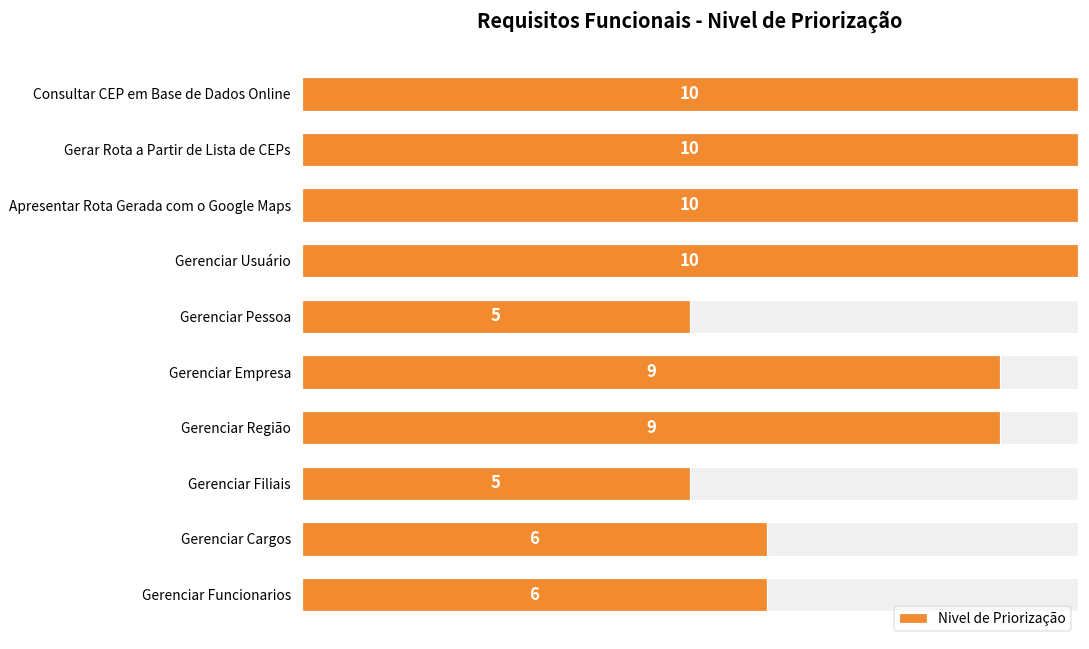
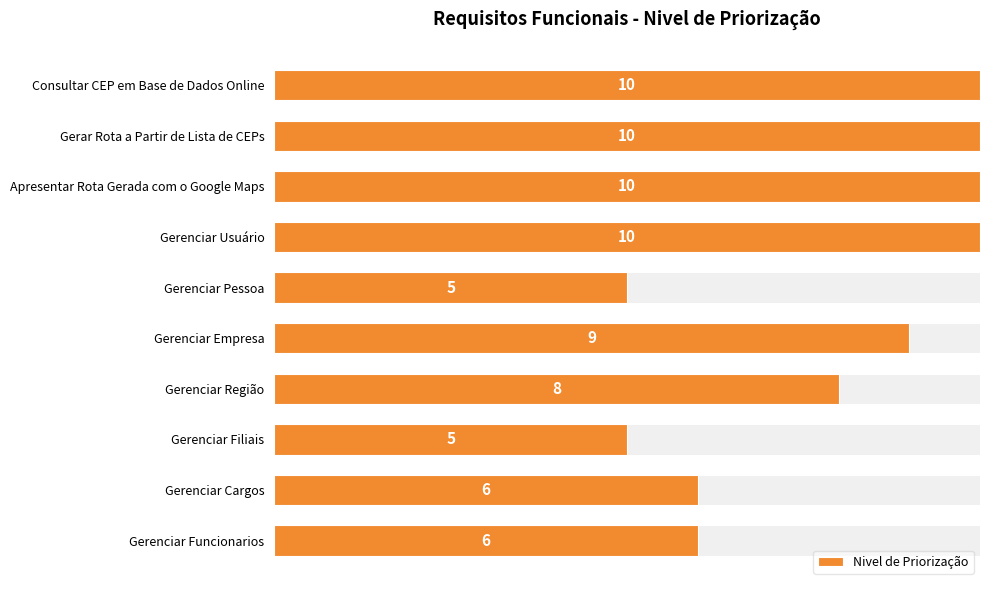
Nivel de Priorização, Gerenciar Região: 9 -> 8
